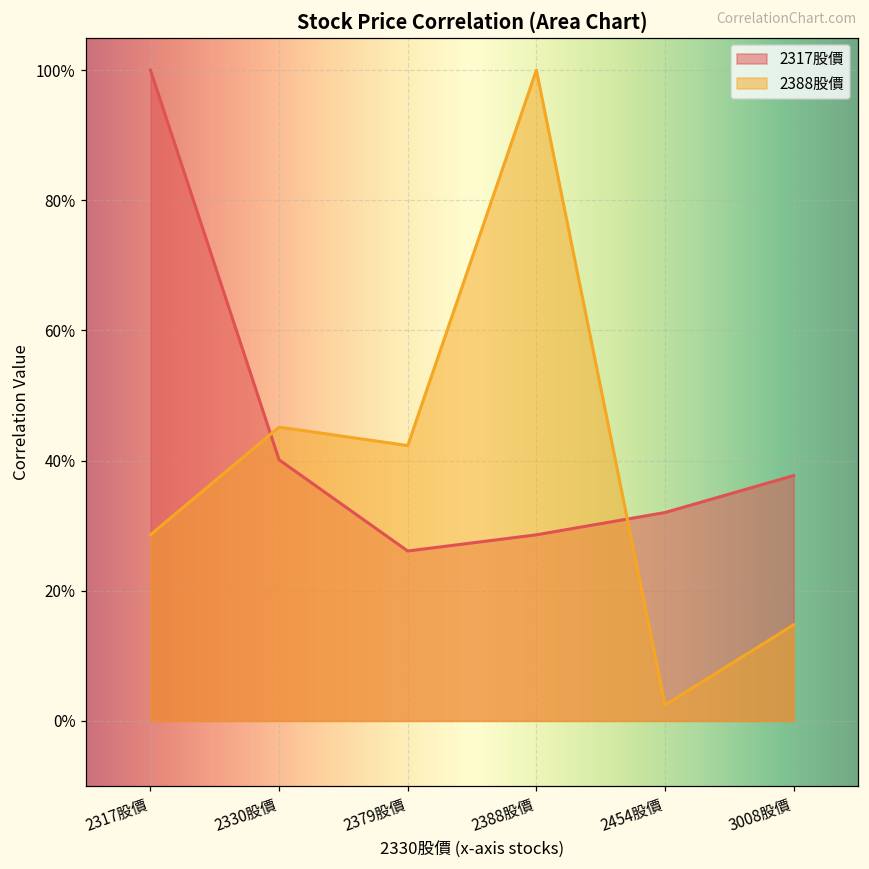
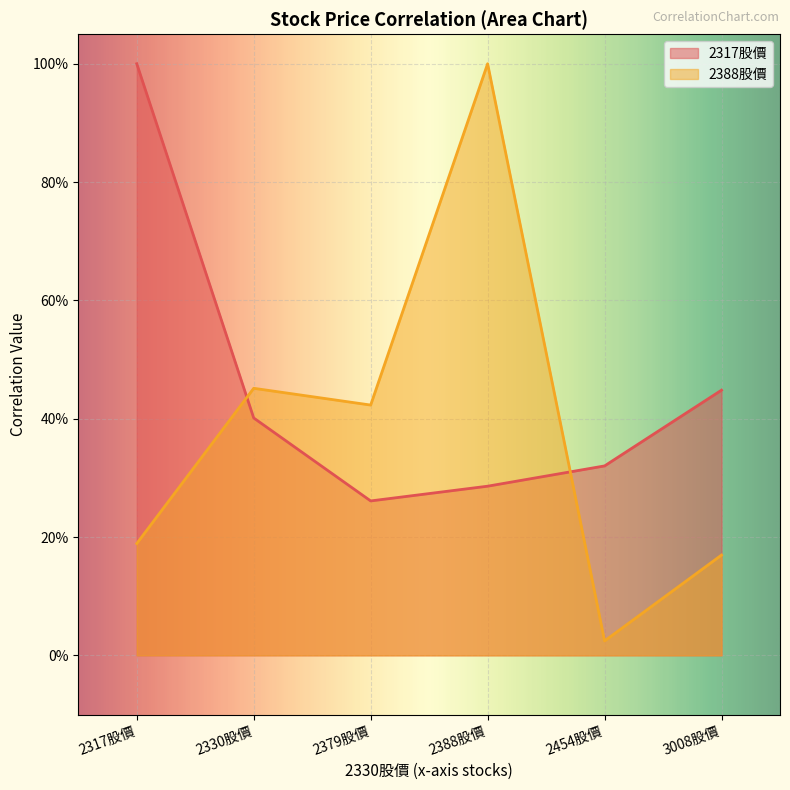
2388股價, 2317股價: 29% -> 19%
2317股價, 3008股價: 38% -> 45%
2388股價, 3008股價: 15% -> 17%
